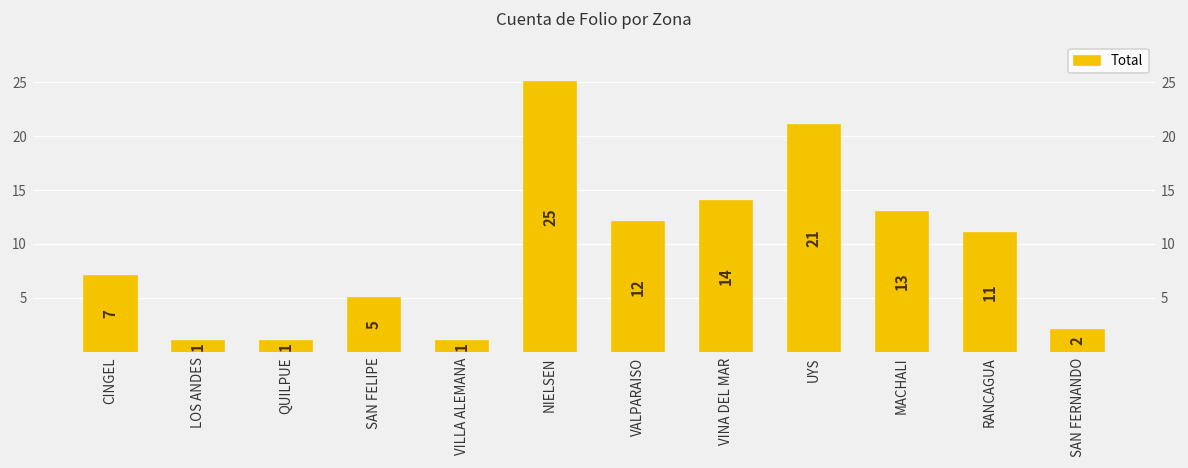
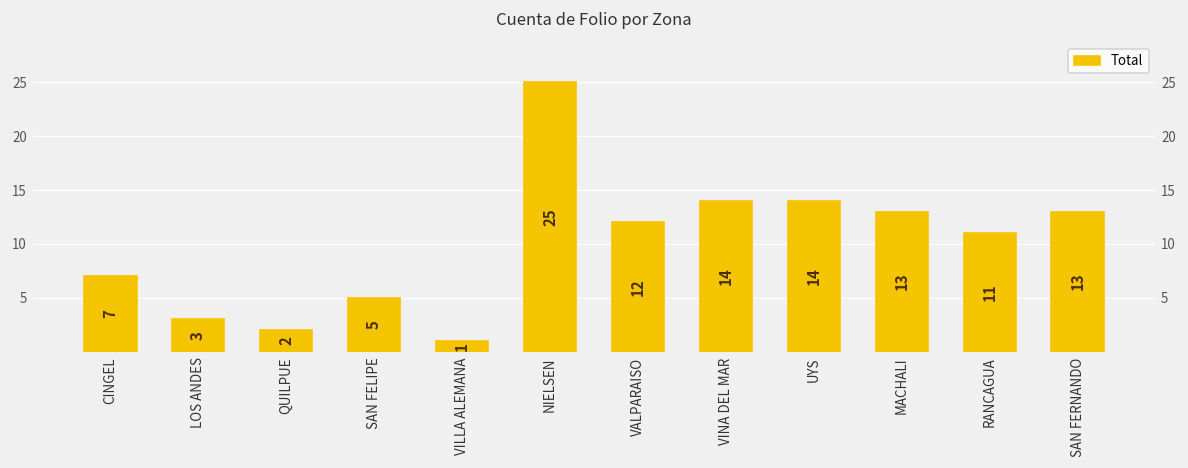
LOS ANDES: 1 -> 3
QUILPUE: 1 -> 2
UYS: 21 -> 14
SAN FERNANDO: 2 -> 13
